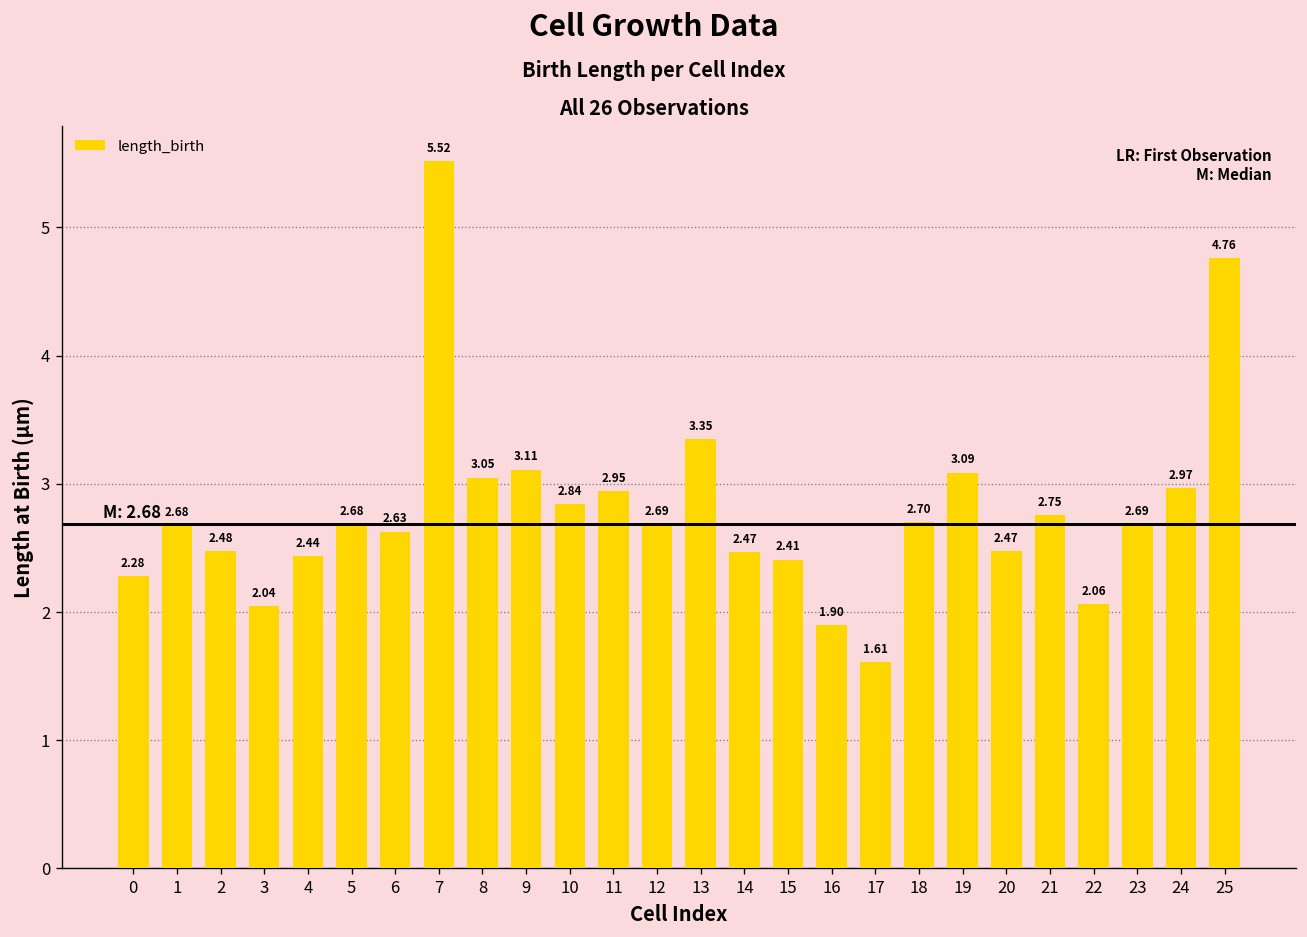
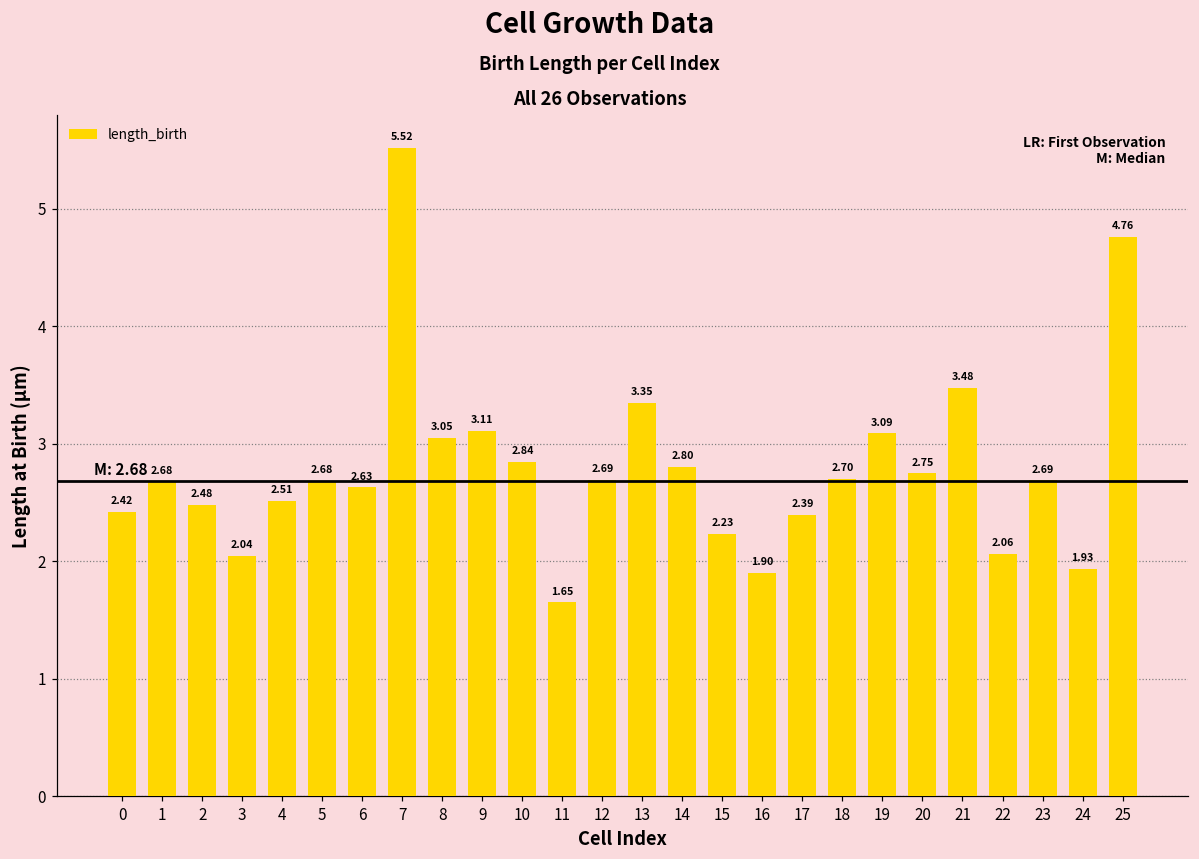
0: 2.28 -> 2.42
4: 2.44 -> 2.51
11: 2.95 -> 1.65
14: 2.47 -> 2.80
15: 2.41 -> 2.23
17: 1.61 -> 2.39
20: 2.47 -> 2.75
21: 2.75 -> 3.48
24: 2.97 -> 1.93
